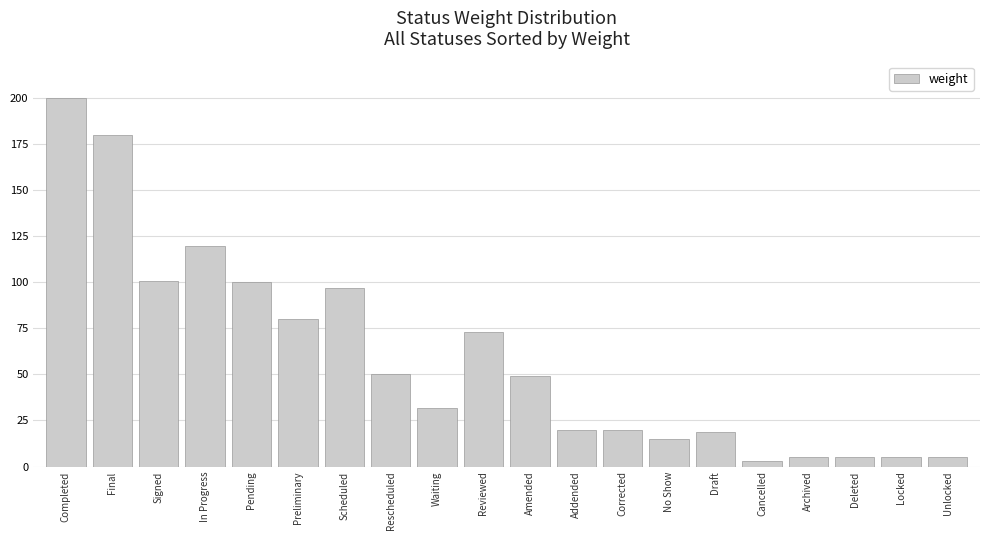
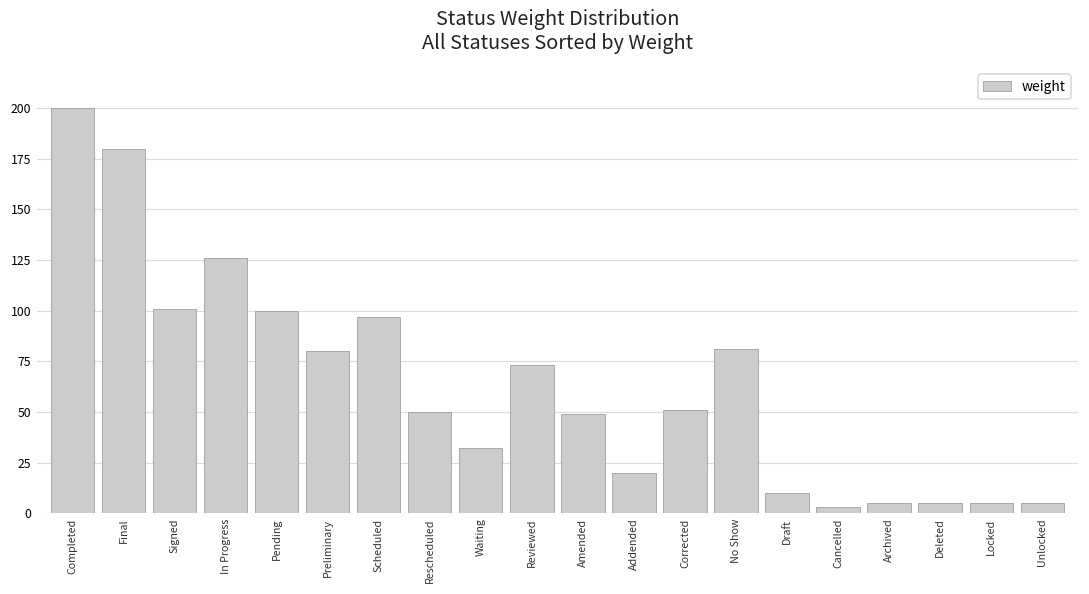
In Progress: 120 -> 126
Corrected: 20 -> 51
No Show: 15 -> 81
Draft: 19 -> 10
